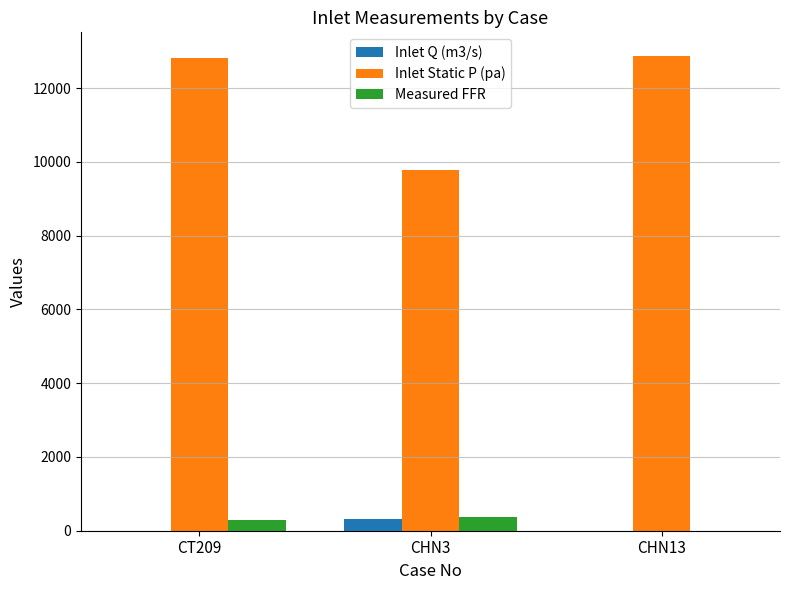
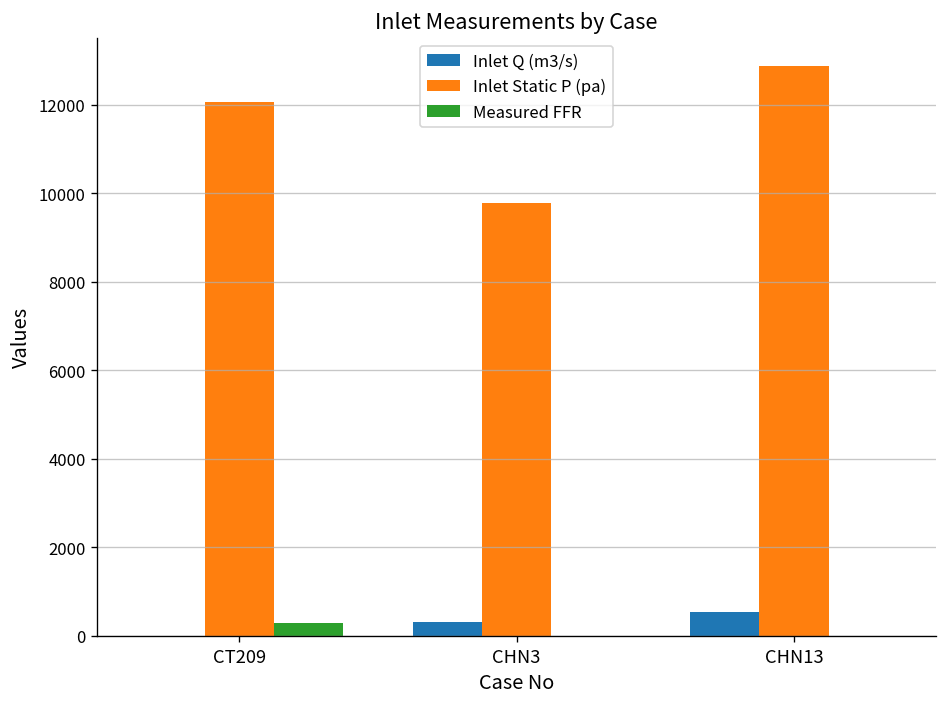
Inlet Static P (pa), CT209: 12800 -> 12100
Measured FFR, CHN3: 400 -> 0
Inlet Q (m3/s), CHN13: 0 -> 500
